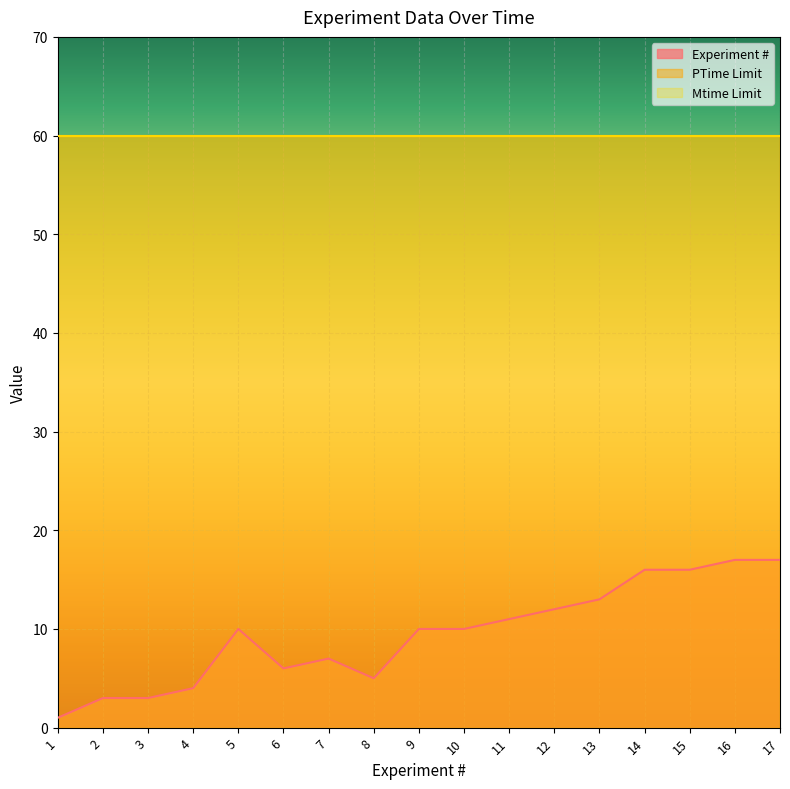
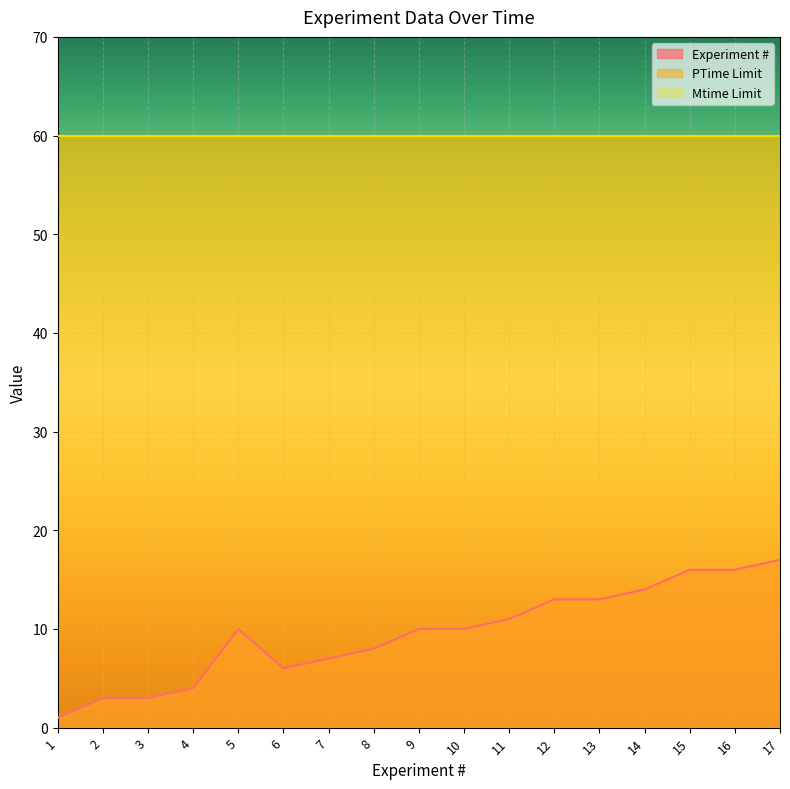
Experiment #, 8: 5 -> 8
Experiment #, 12: 12 -> 13
Experiment #, 14: 16 -> 14
Experiment #, 16: 17 -> 16
